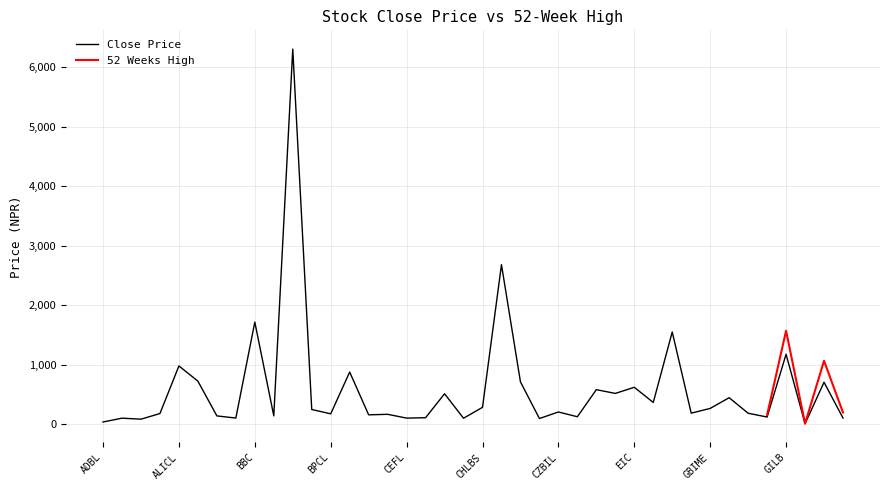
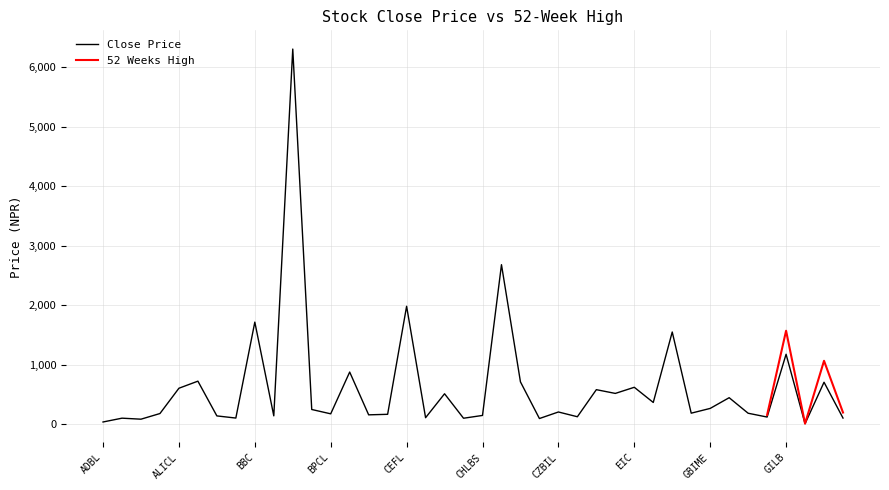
Close Price, ALICL: 1,000 -> 600
Close Price, CEFL: 100 -> 2,000
Close Price, CHLBS: 300 -> 100
